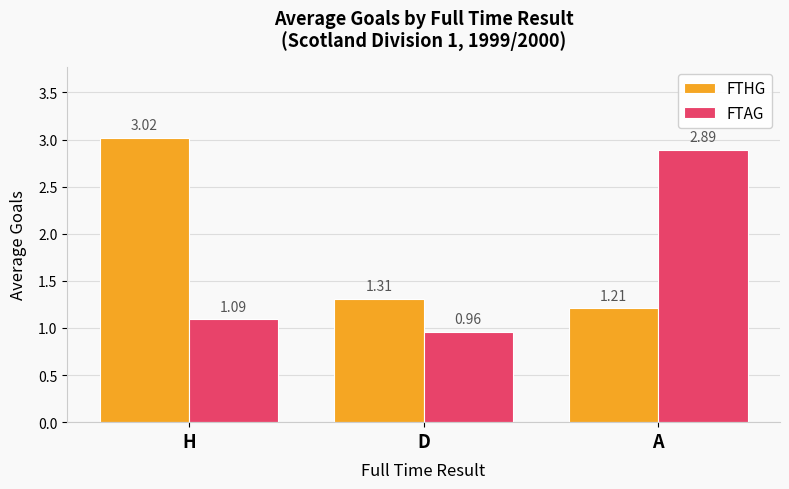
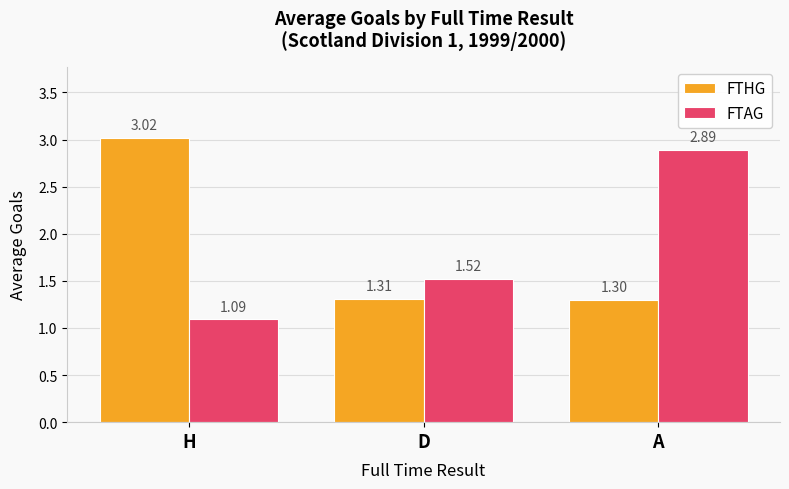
FTAG, D: 0.96 -> 1.52
FTHG, A: 1.21 -> 1.30
